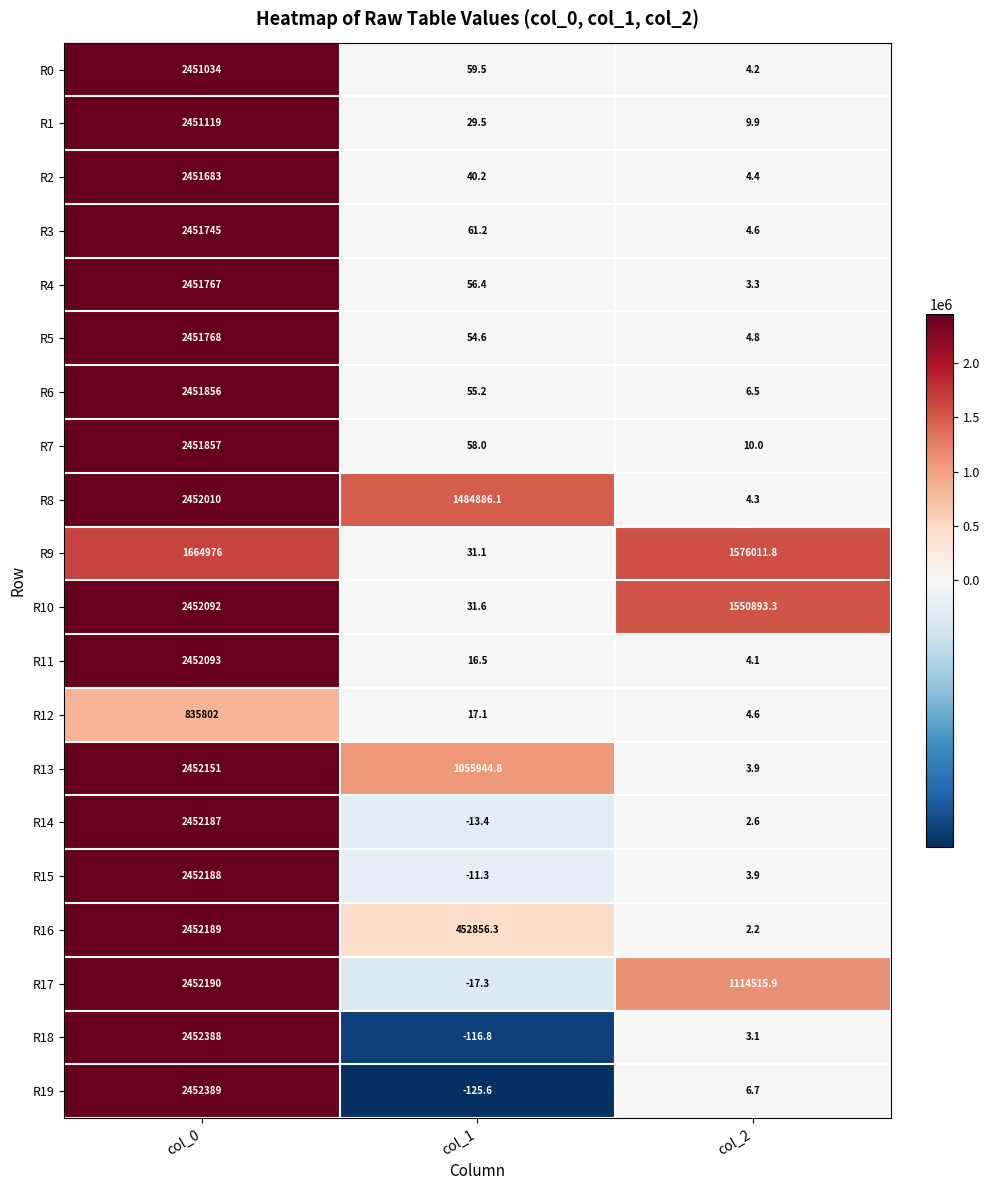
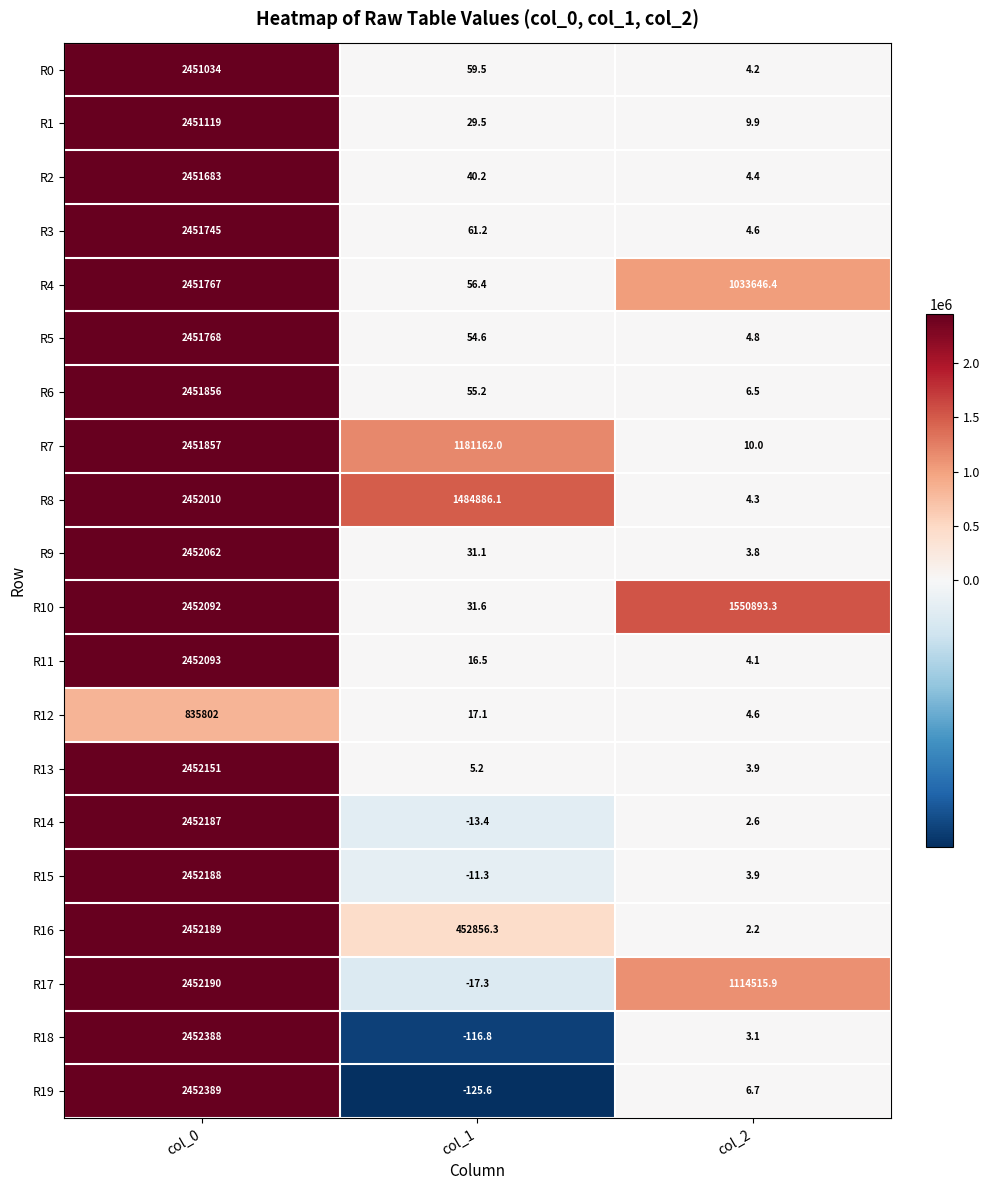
R4, col_2: 3.3 -> 1033646.4
R7, col_1: 58.0 -> 1181162.0
R9, col_0: 1664976 -> 2452062
R9, col_2: 1576011.8 -> 3.8
R13, col_1: 1055944.8 -> 5.2
